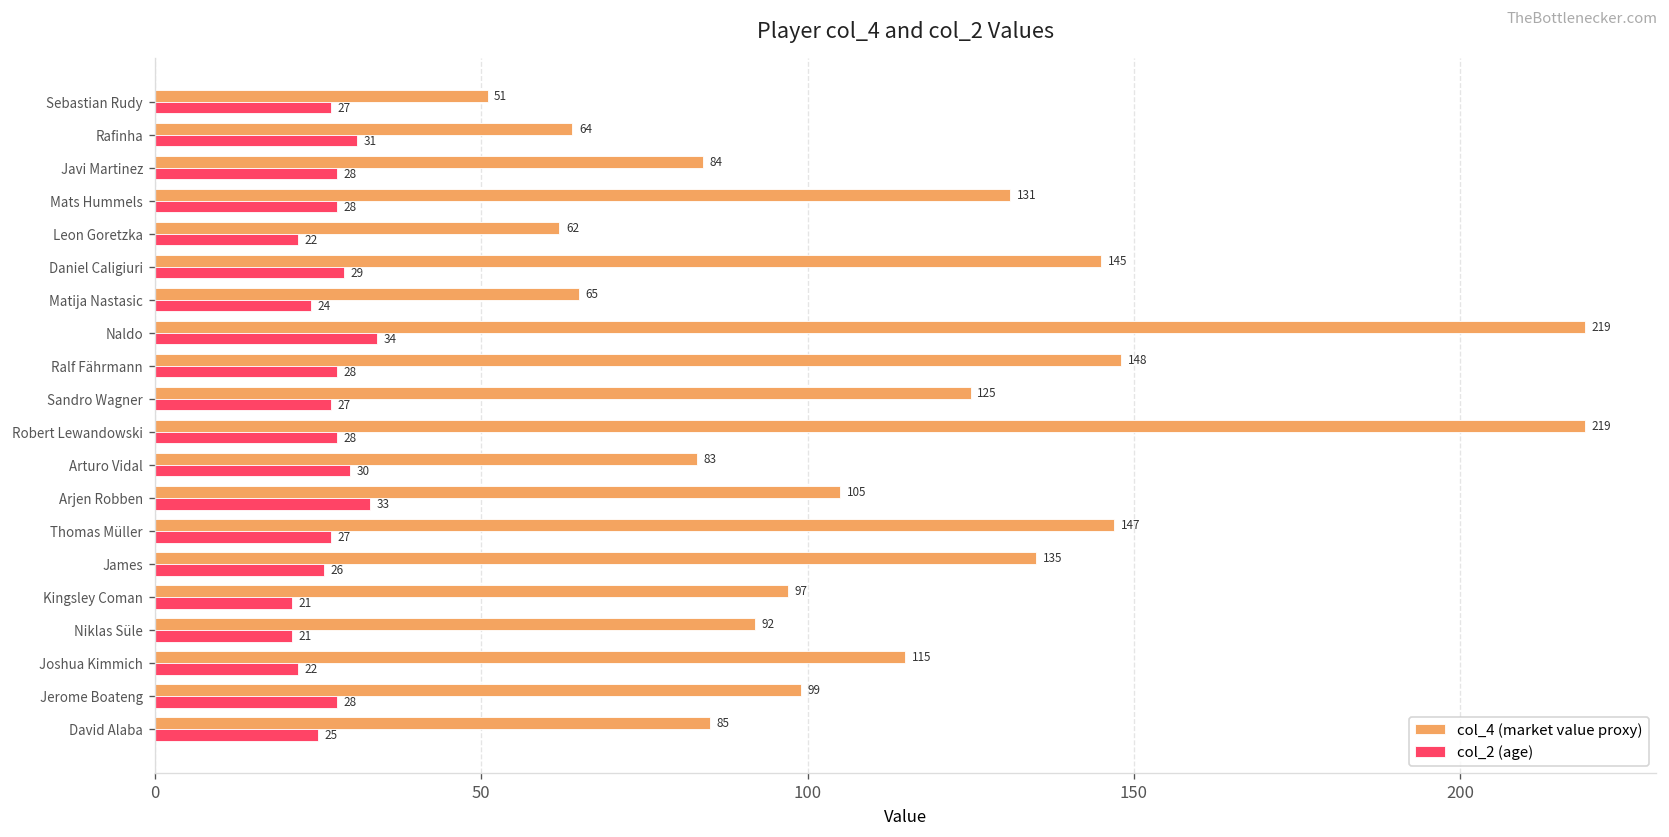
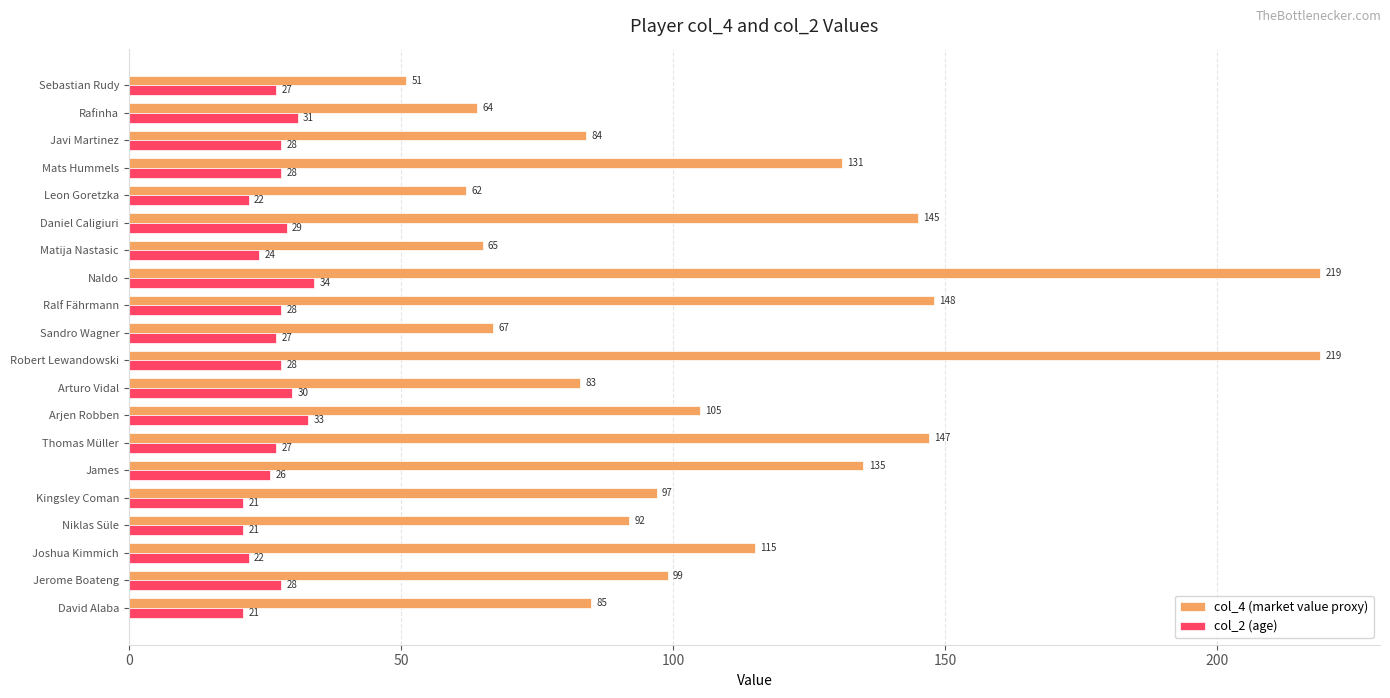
col_4 (market value proxy), Sandro Wagner: 125 -> 67
col_2 (age), David Alaba: 25 -> 21
